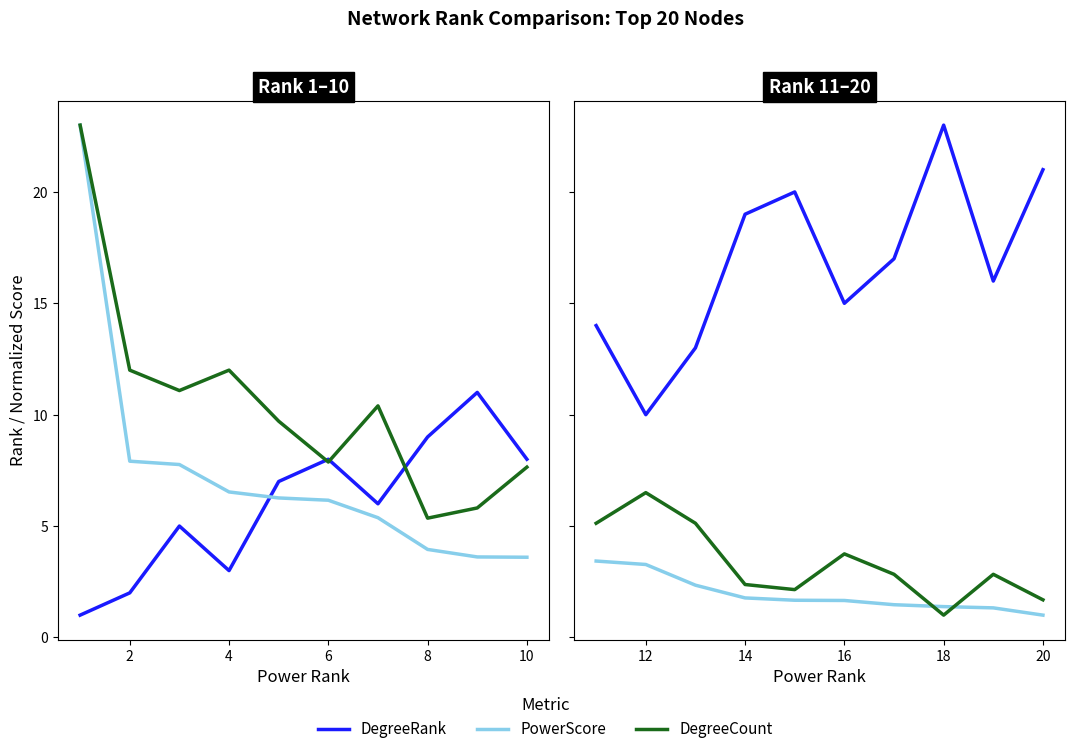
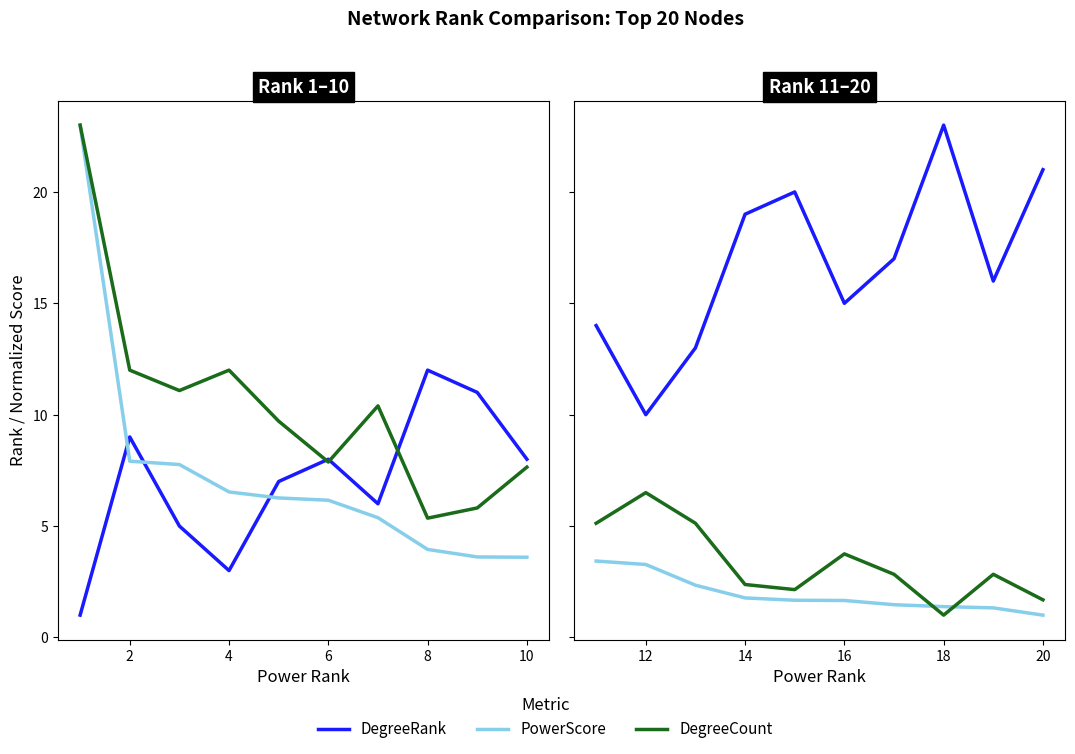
Rank 1–10, DegreeRank, 2: 2 -> 9
Rank 1–10, DegreeRank, 8: 9 -> 12
